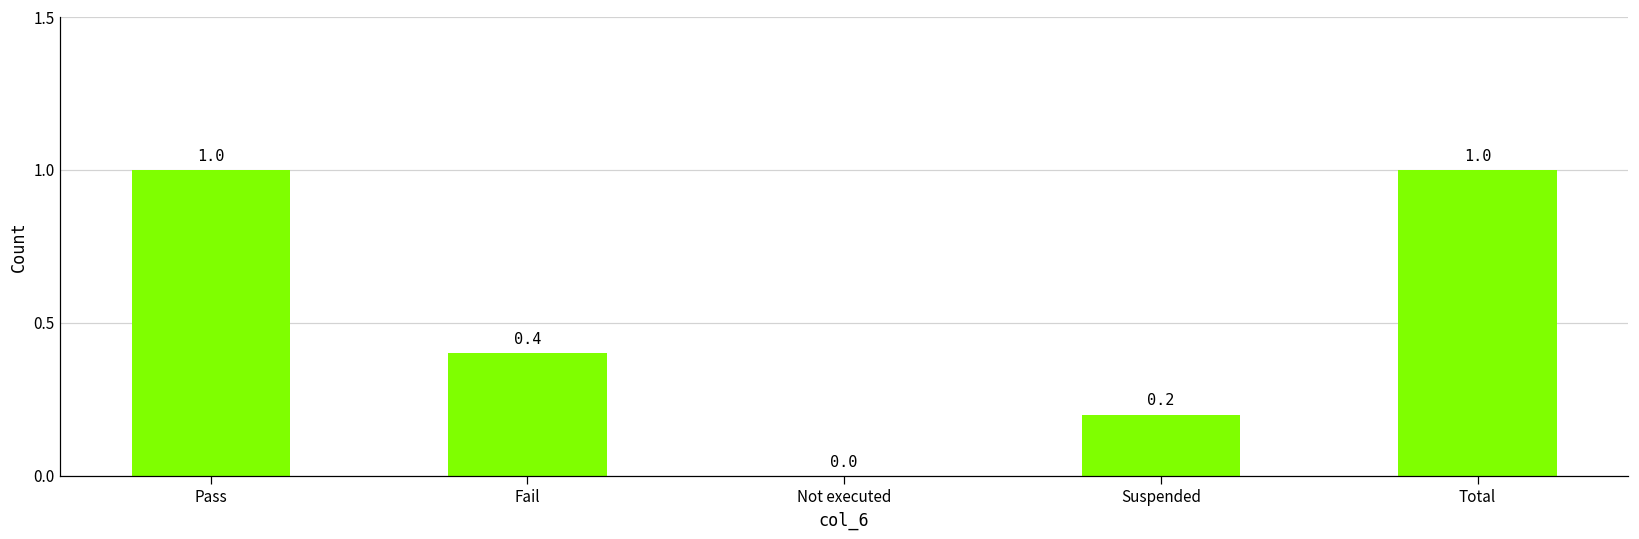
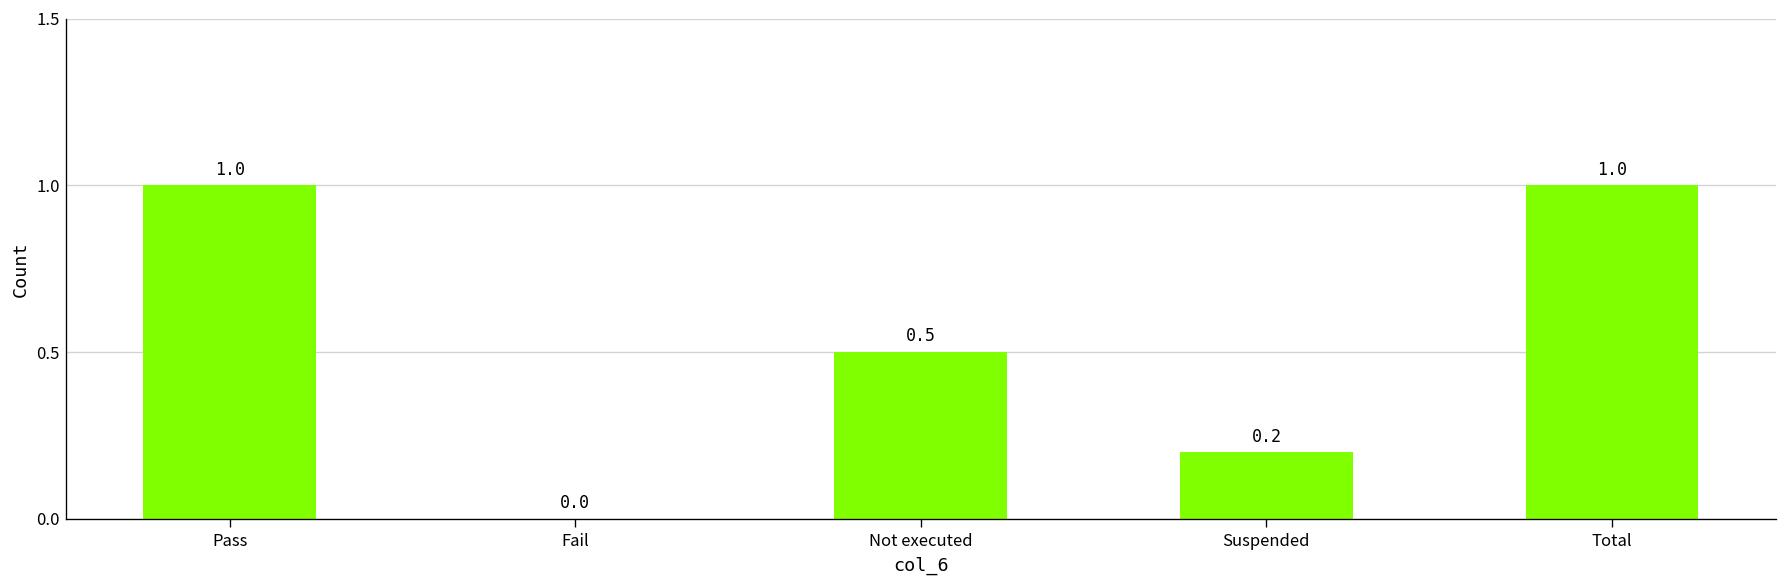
Fail: 0.4 -> 0.0
Not executed: 0.0 -> 0.5
